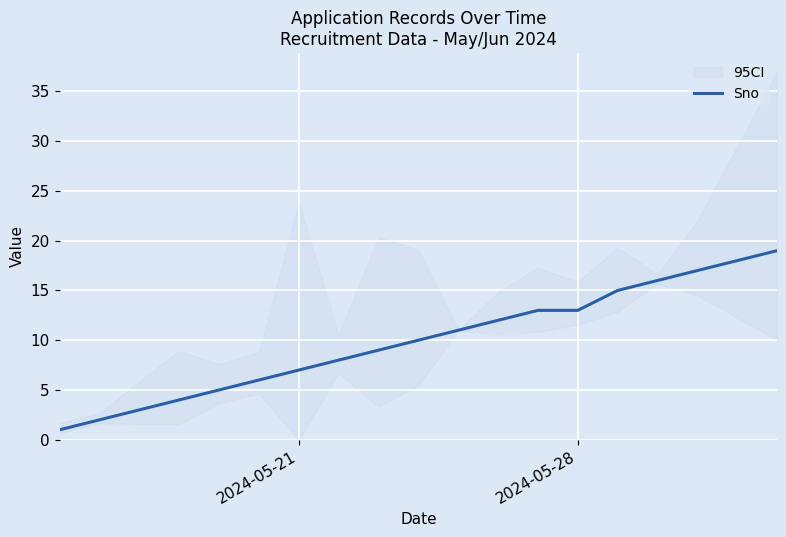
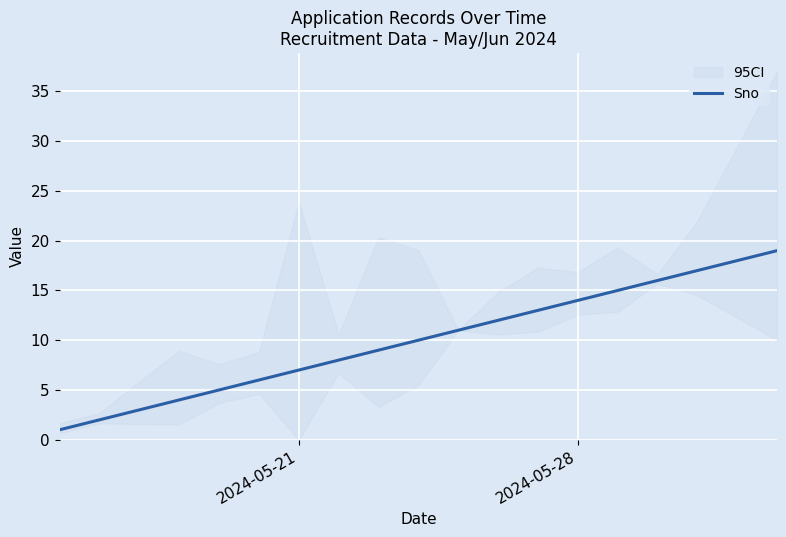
Sno, 2024-05-28: 13 -> 14
